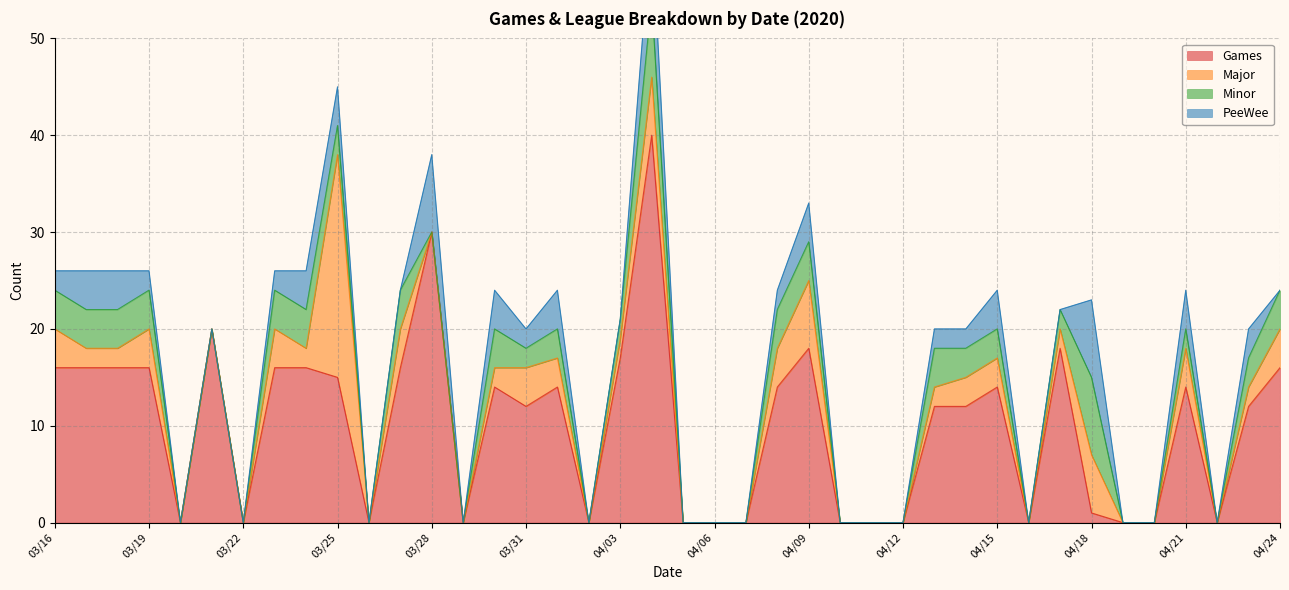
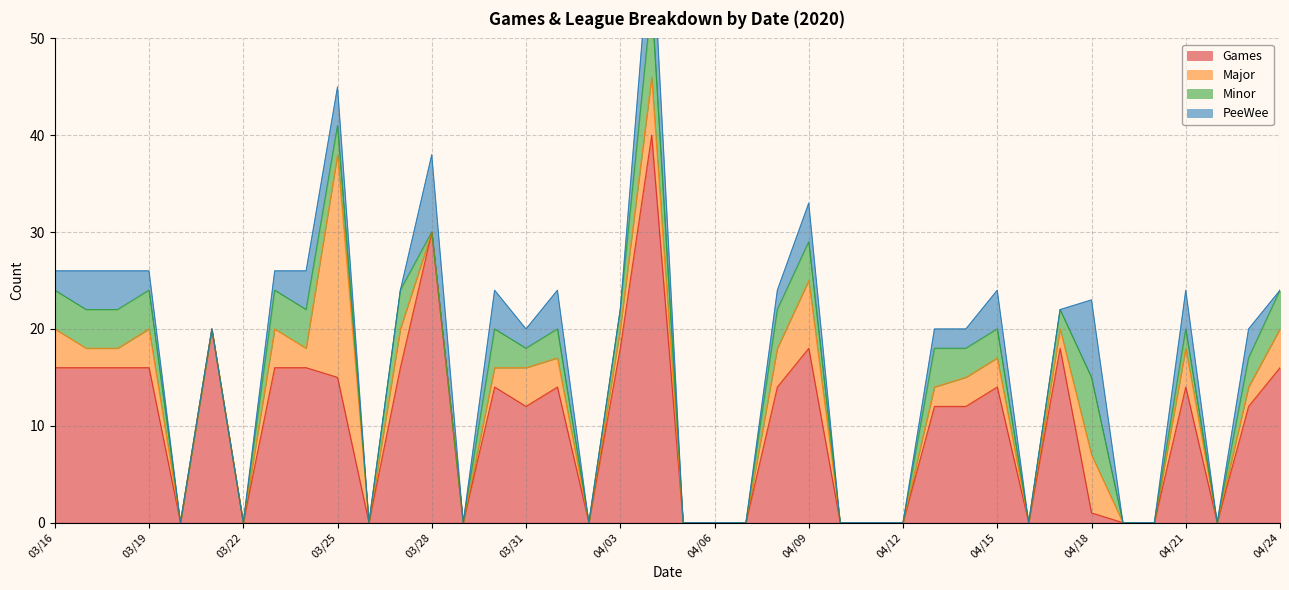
Games, 04/03: 17 -> 18
